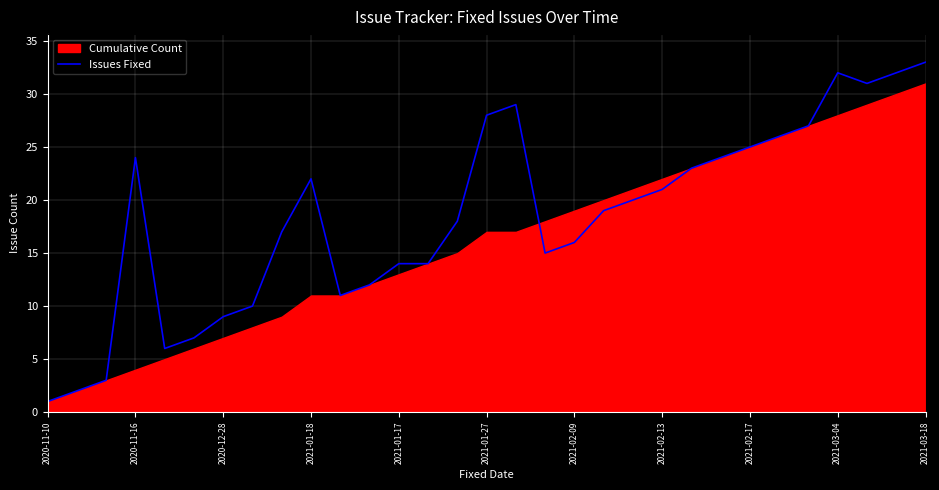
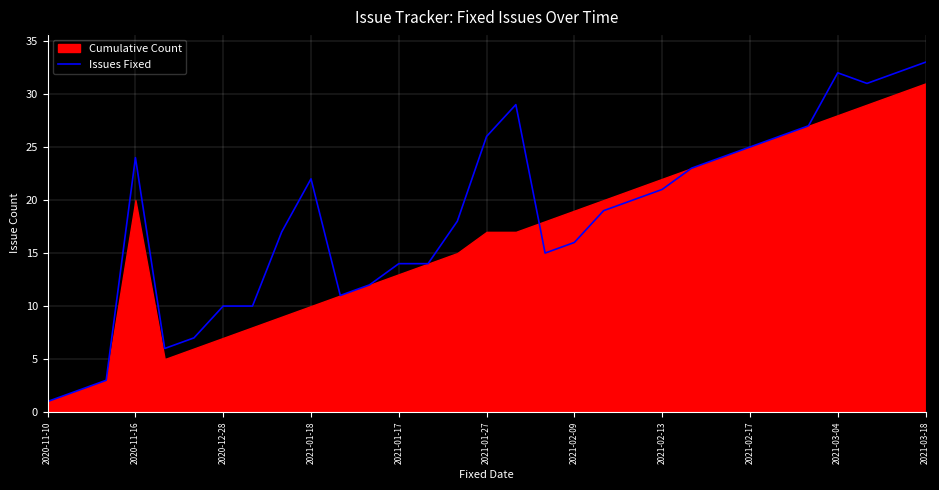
Cumulative Count, 2020-11-16: 4 -> 20
Issues Fixed, 2020-12-28: 9 -> 10
Cumulative Count, 2021-01-18: 11 -> 10
Issues Fixed, 2021-01-27: 28 -> 26
